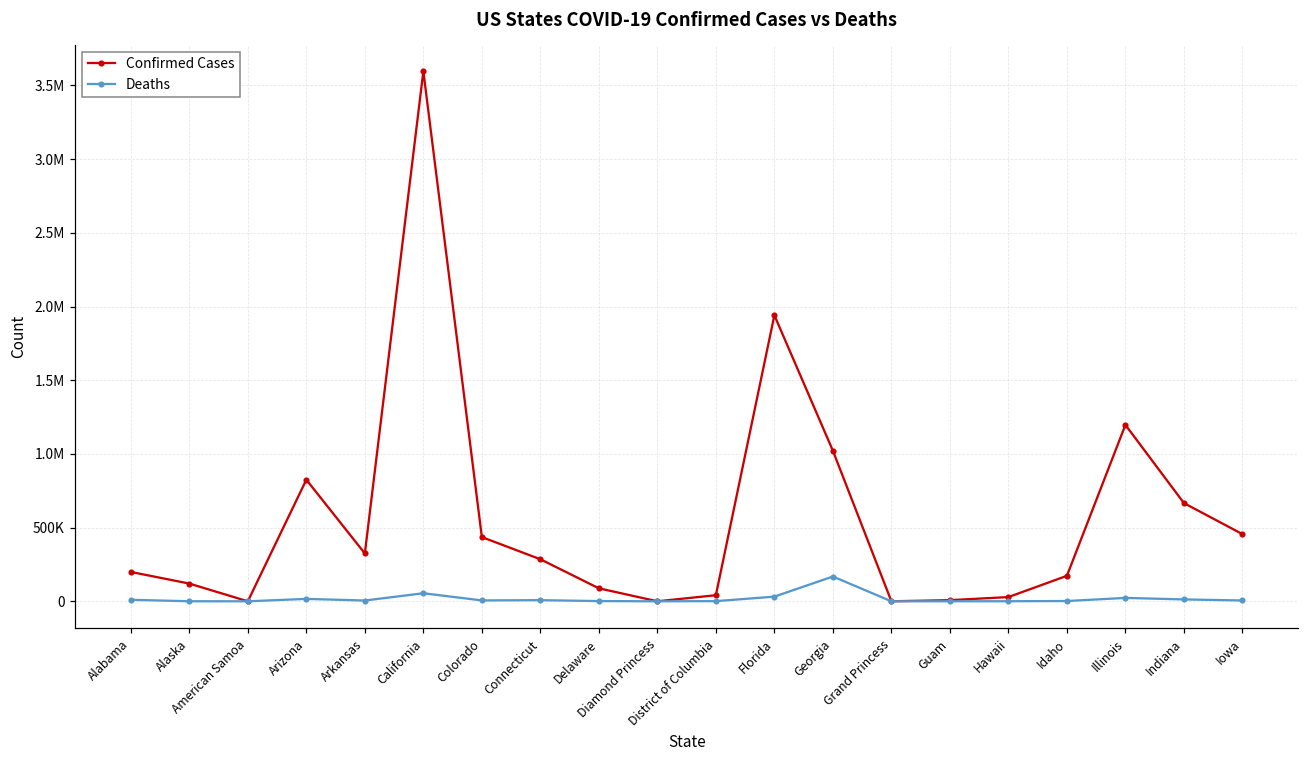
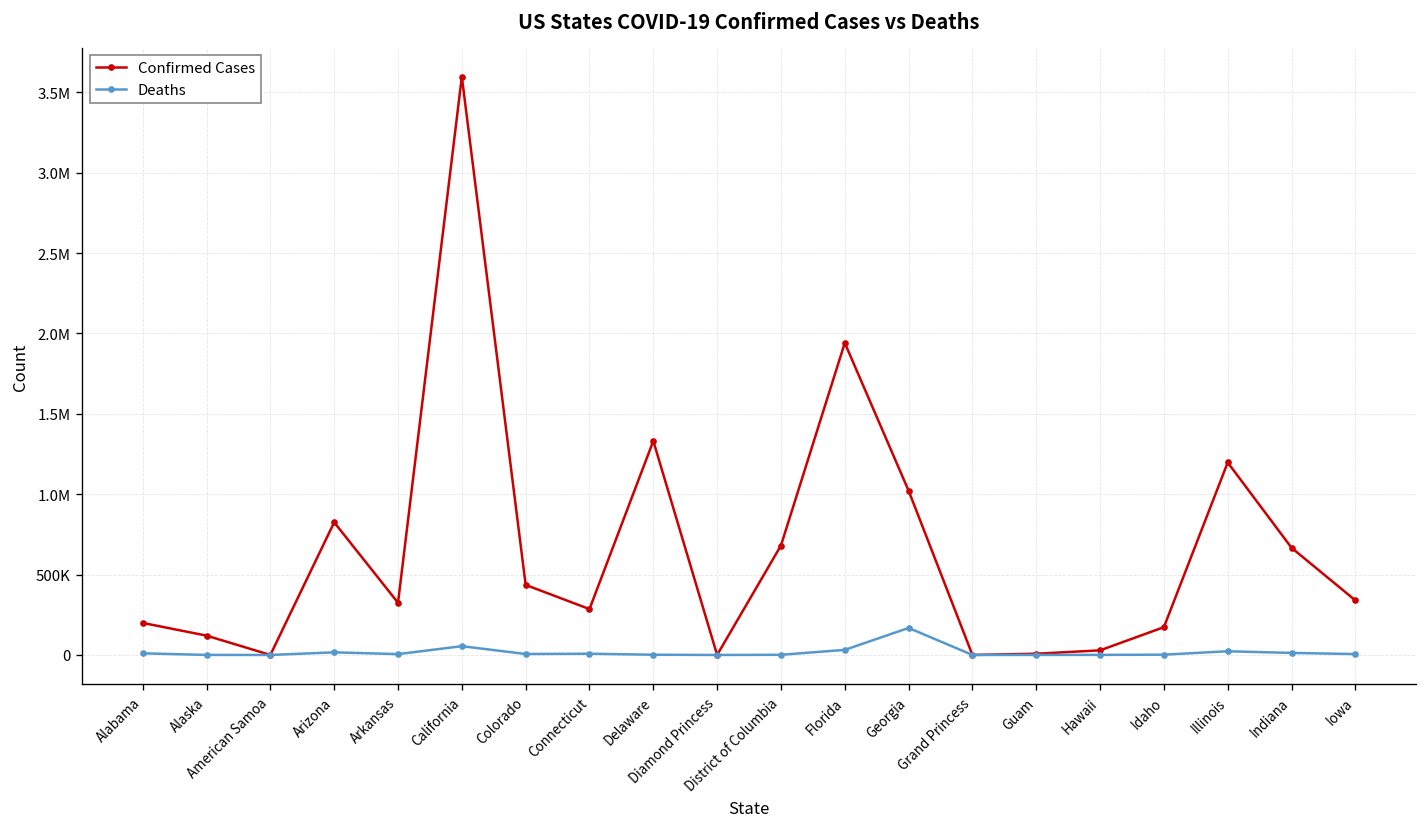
Confirmed Cases, Delaware: 90000 -> 1330000
Confirmed Cases, District of Columbia: 40000 -> 680000
Confirmed Cases, Iowa: 460000 -> 340000
